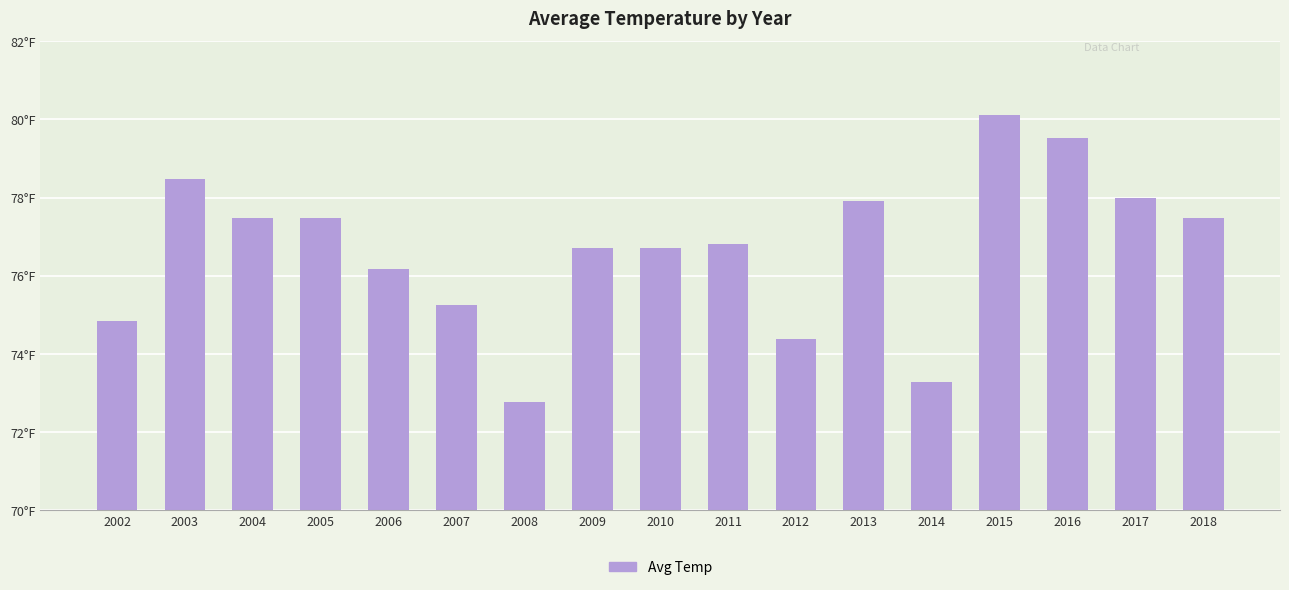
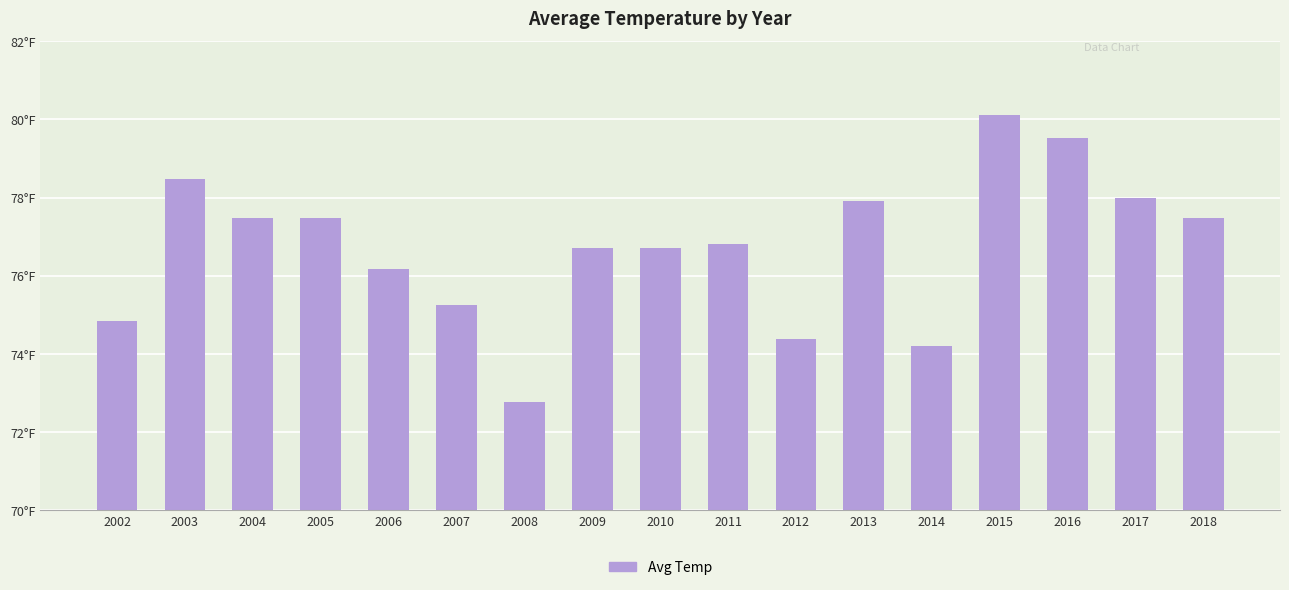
2014: 73.3°F -> 74.2°F
